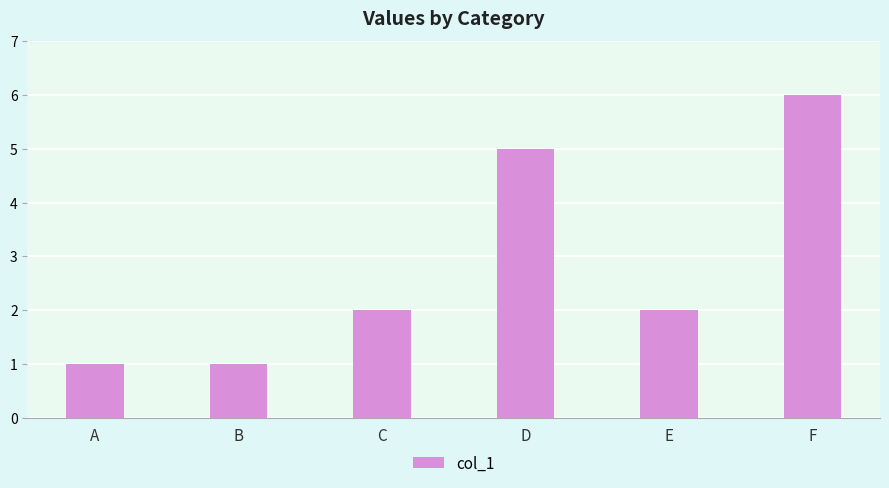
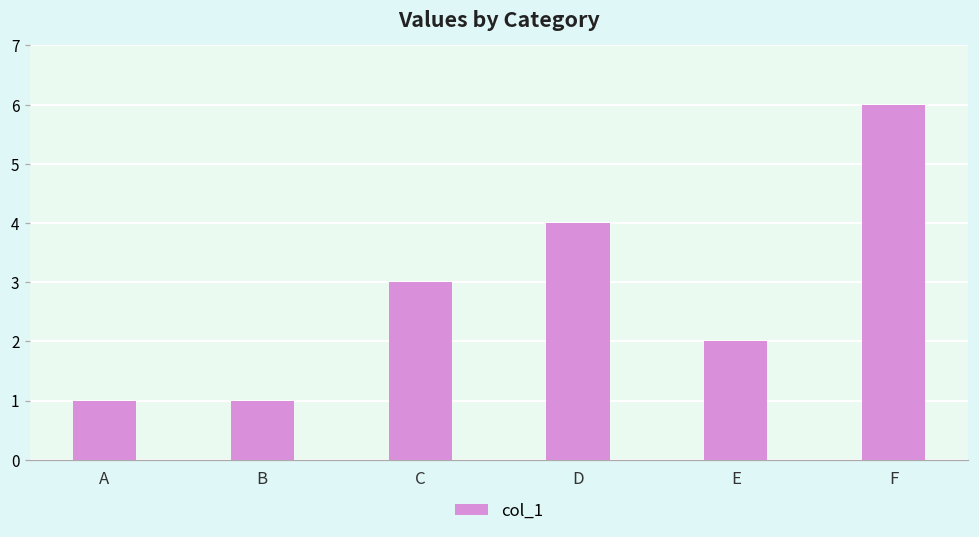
C: 2 -> 3
D: 5 -> 4
